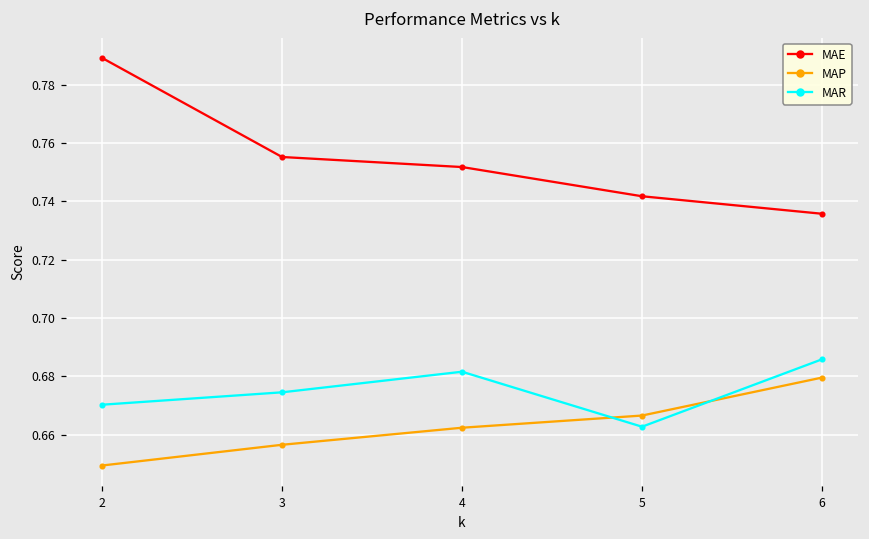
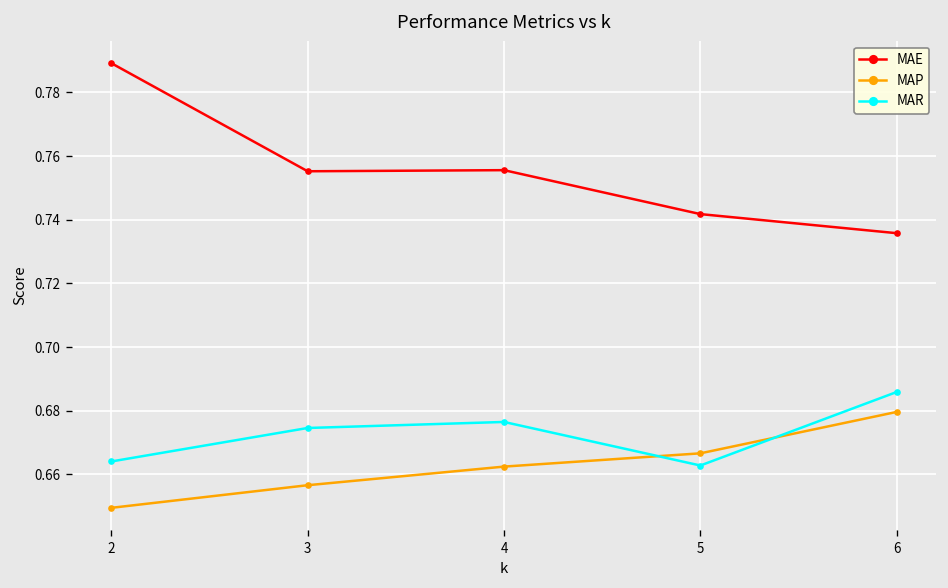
MAR, 2: 0.670 -> 0.664
MAE, 4: 0.752 -> 0.756
MAR, 4: 0.682 -> 0.676
